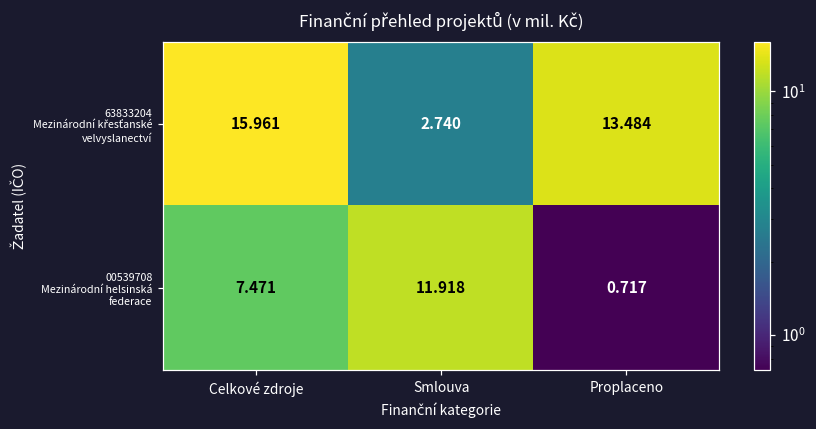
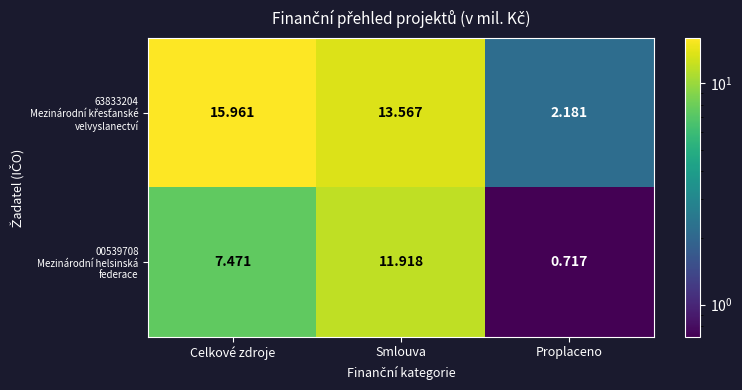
63833204 Mezinárodní křesťanské velvyslanectví, Smlouva: 2.740 -> 13.567
63833204 Mezinárodní křesťanské velvyslanectví, Proplaceno: 13.484 -> 2.181
